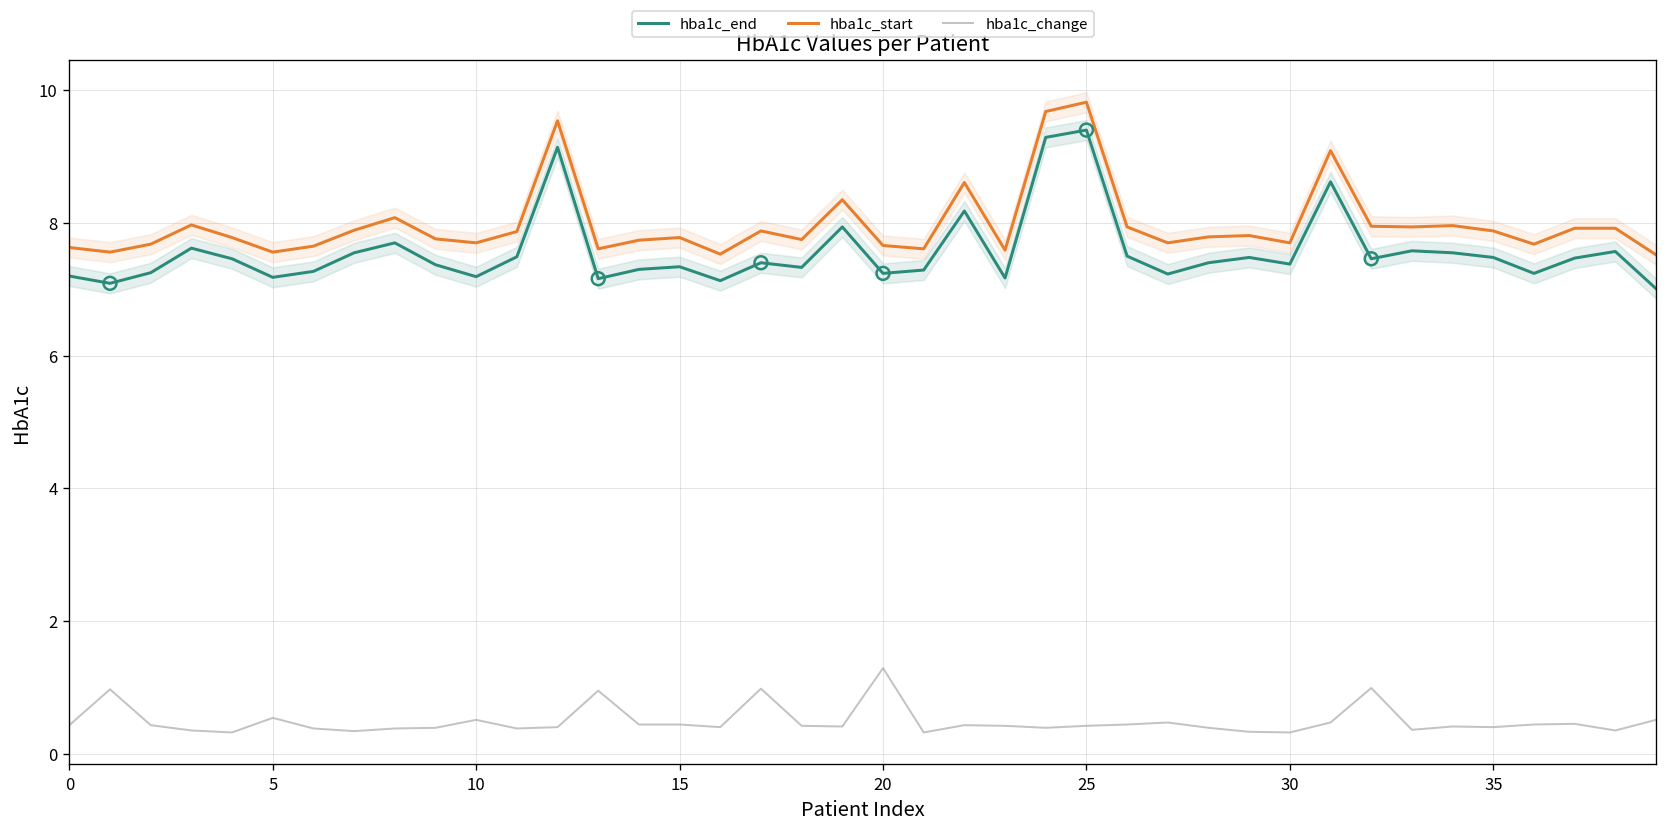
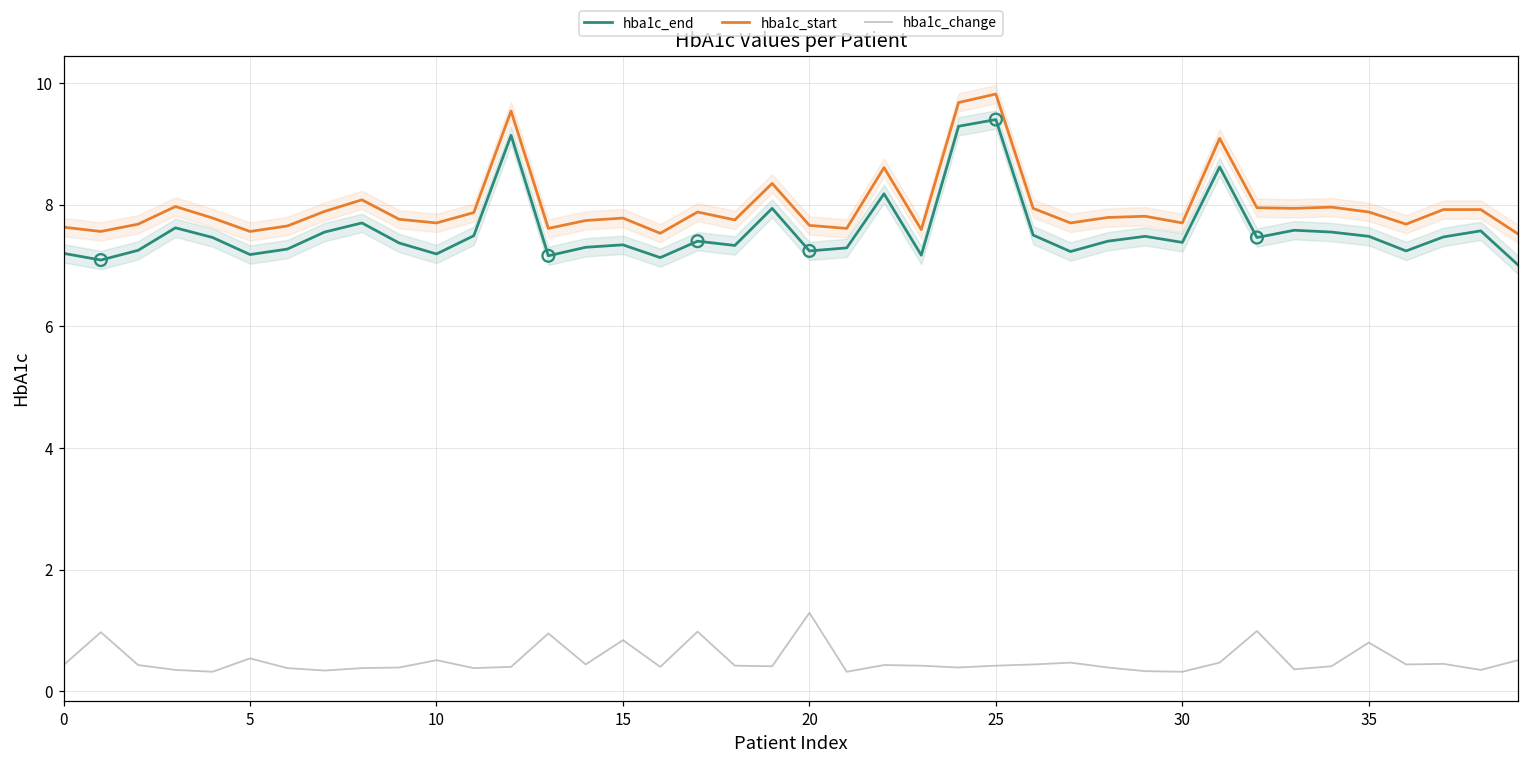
hba1c_change, 15: 0.4 -> 0.8
hba1c_change, 35: 0.4 -> 0.8
